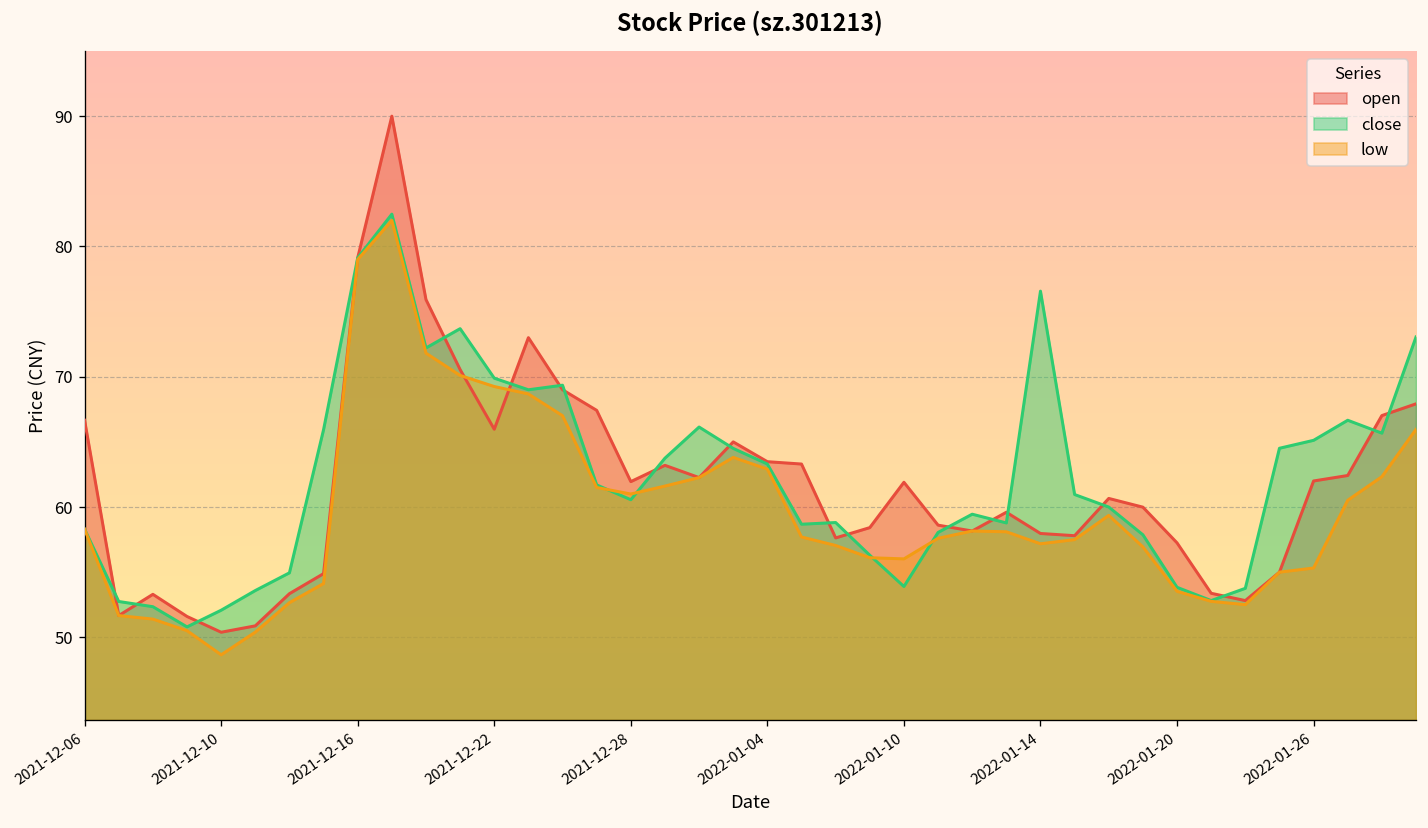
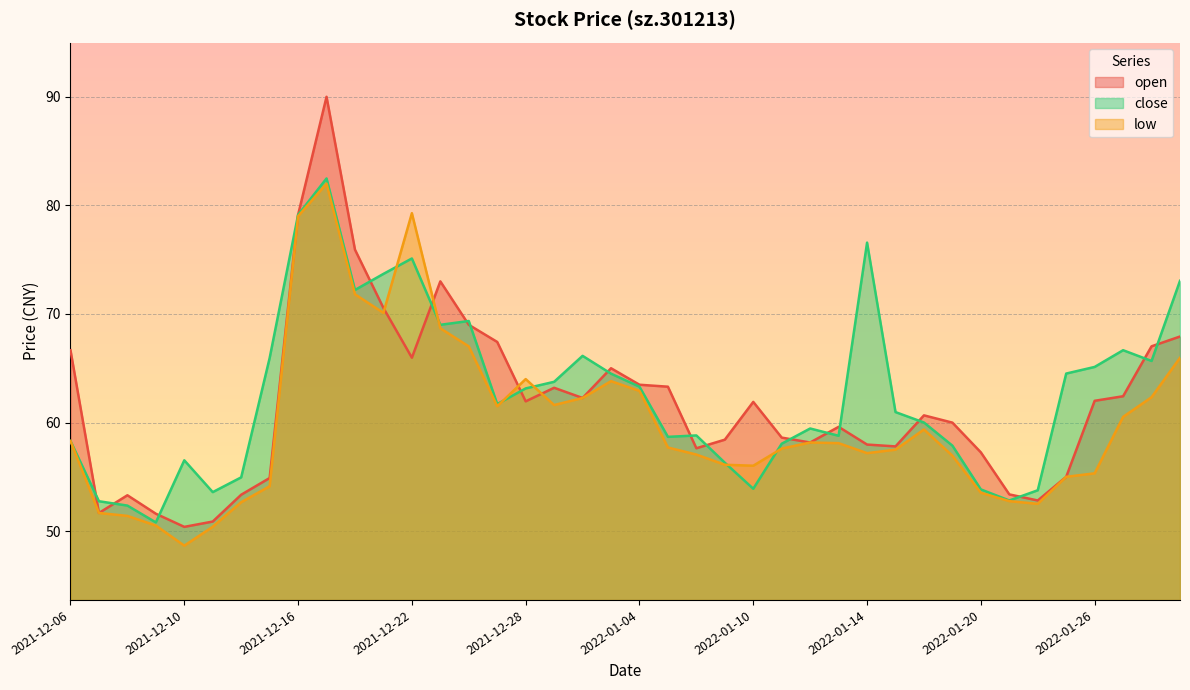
close, 2021-12-10: 52.1 -> 56.5
close, 2021-12-22: 69.9 -> 75.1
low, 2021-12-22: 69.3 -> 79.3
close, 2021-12-28: 60.6 -> 63.1
low, 2021-12-28: 61 -> 64
